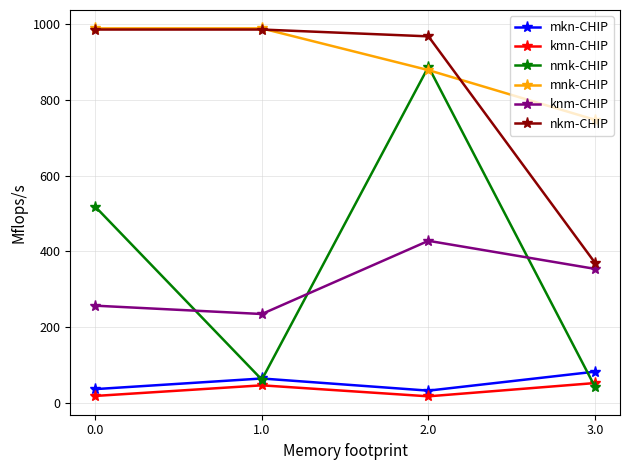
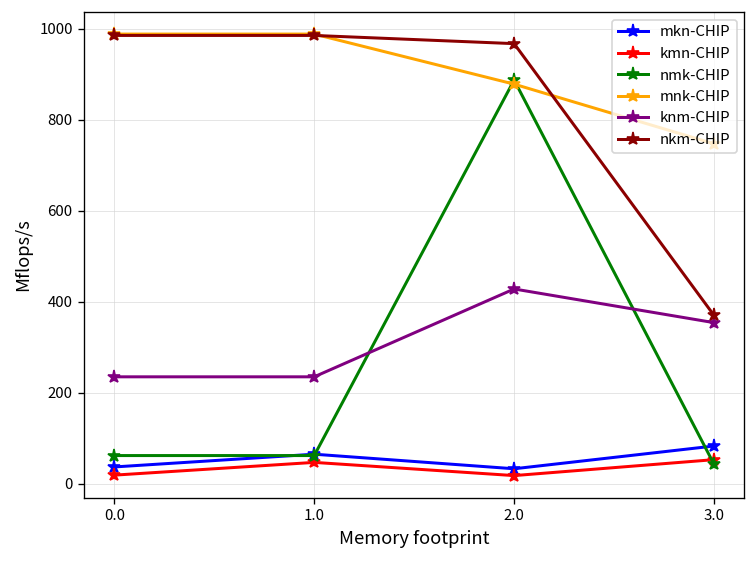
nmk-CHIP, 0.0: 520 -> 60
knm-CHIP, 0.0: 260 -> 240
